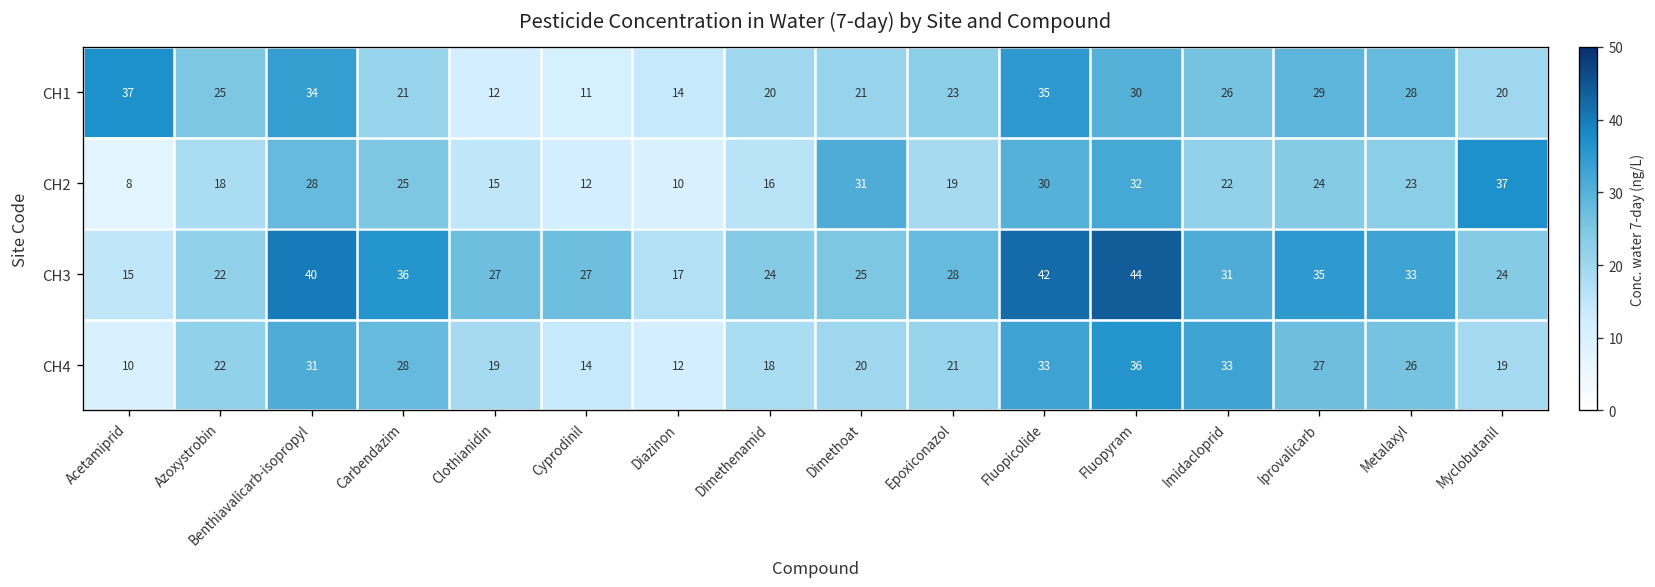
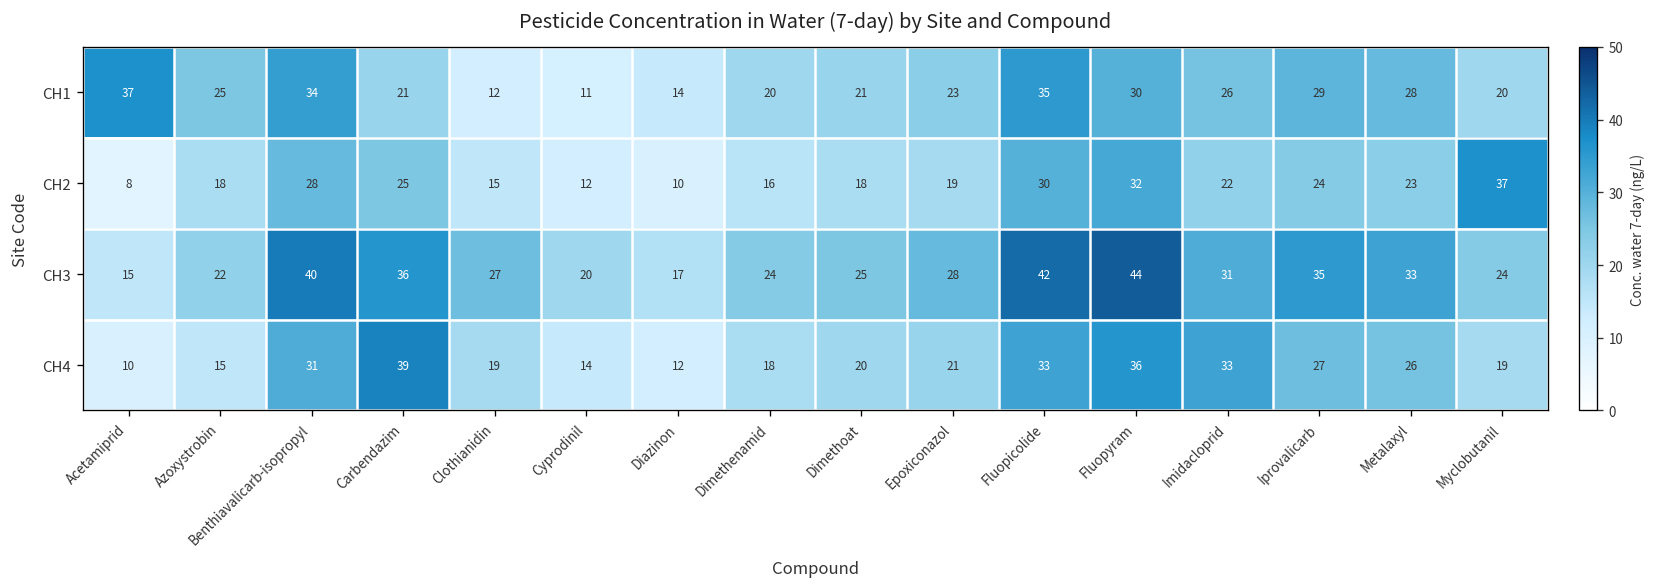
CH2, Dimethoat: 31 -> 18
CH3, Cyprodinil: 27 -> 20
CH4, Azoxystrobin: 22 -> 15
CH4, Carbendazim: 28 -> 39
